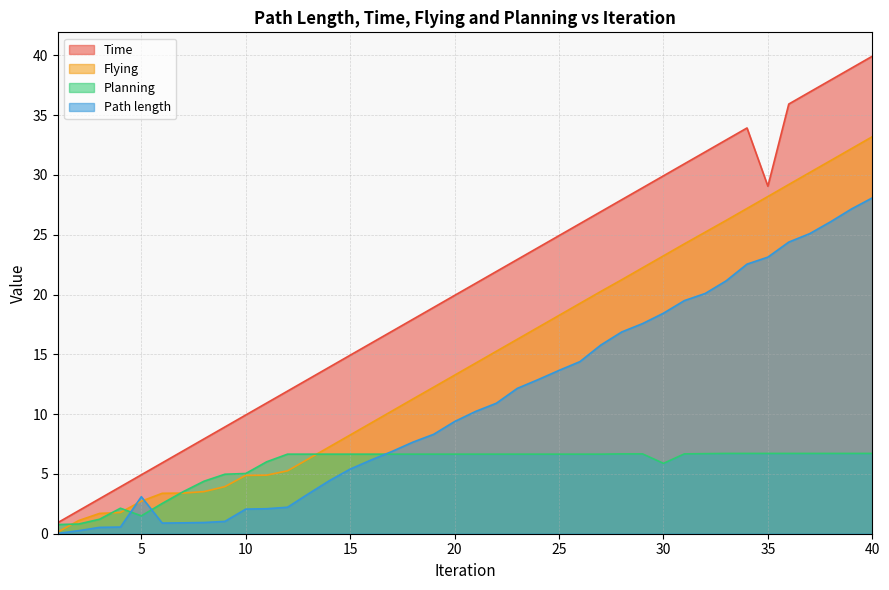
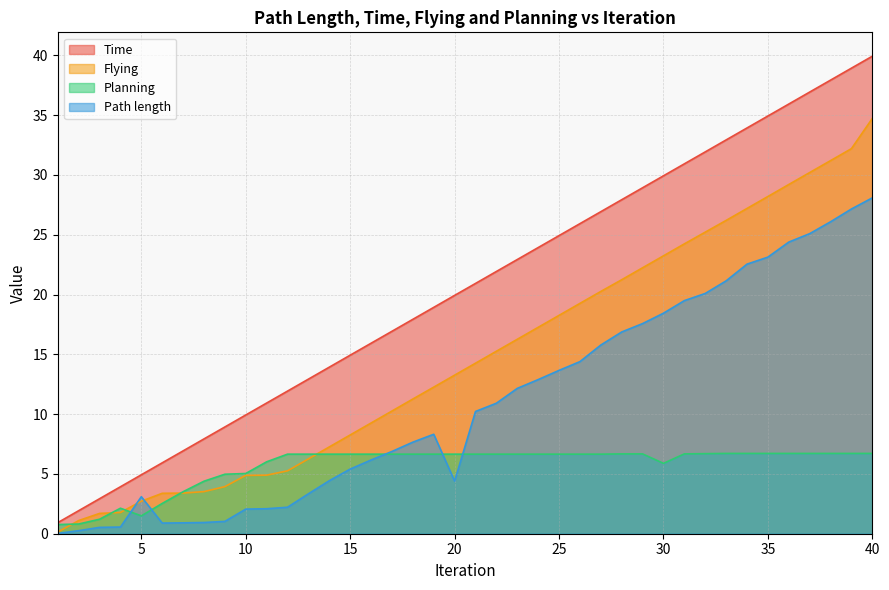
Path length, 20: 9.4 -> 4.4
Time, 35: 29.1 -> 34.9
Flying, 40: 33.2 -> 34.7
